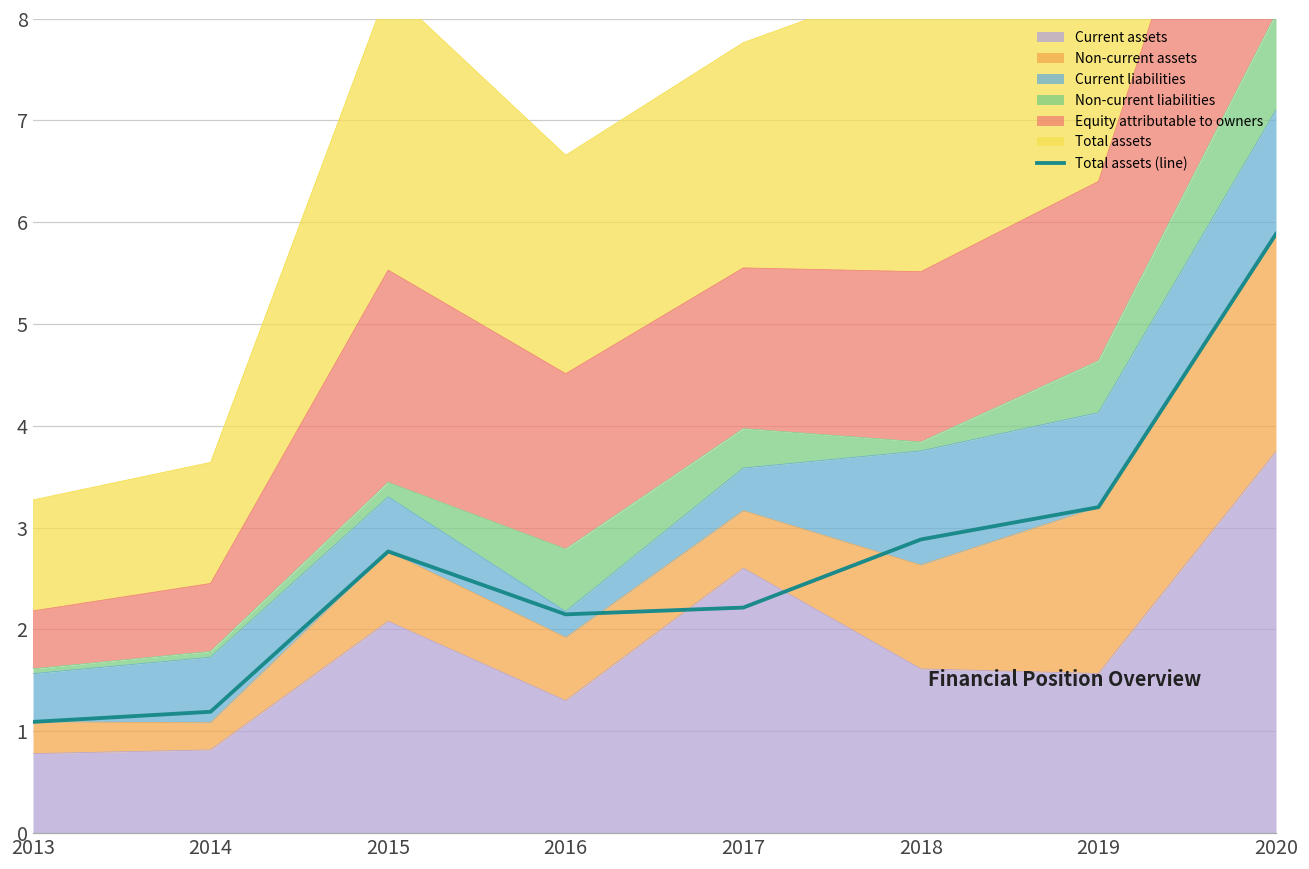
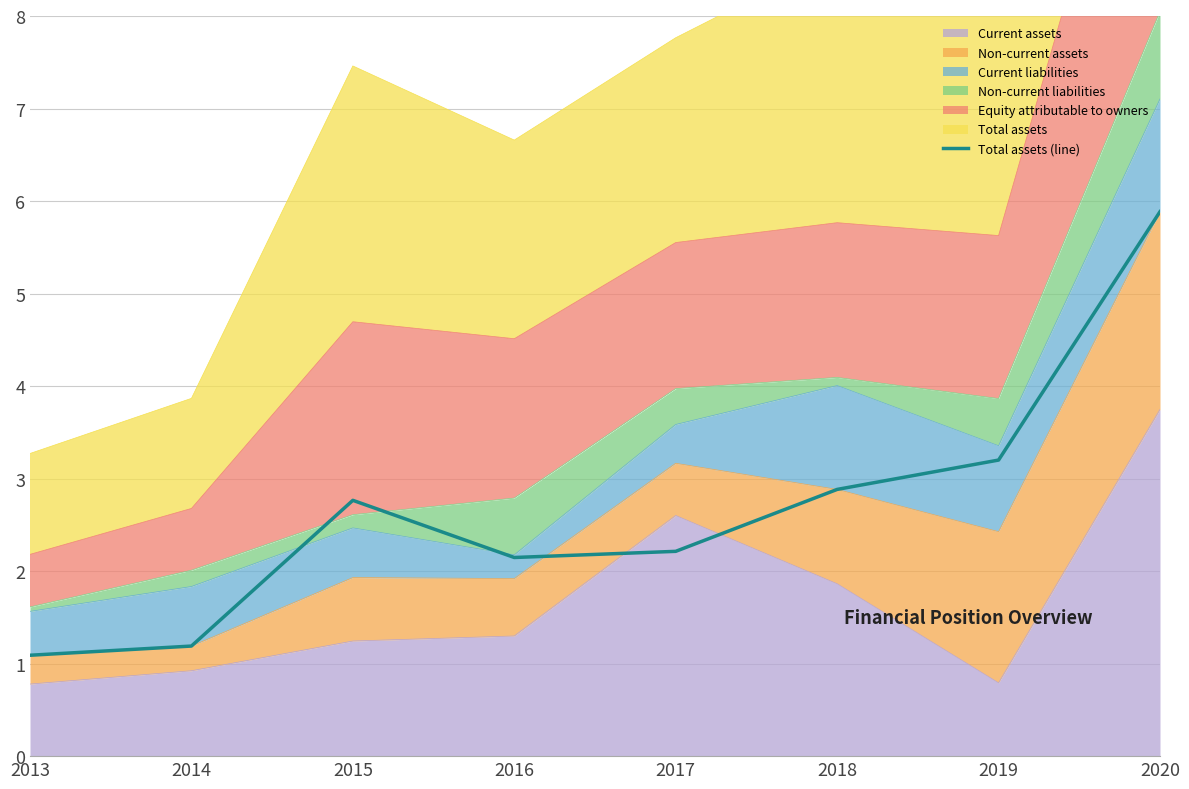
Current assets, 2014: 0.8 -> 0.9
Non-current liabilities, 2014: 0.1 -> 0.2
Current assets, 2015: 2.1 -> 1.2
Current assets, 2018: 1.6 -> 1.9
Current assets, 2019: 1.6 -> 0.8
